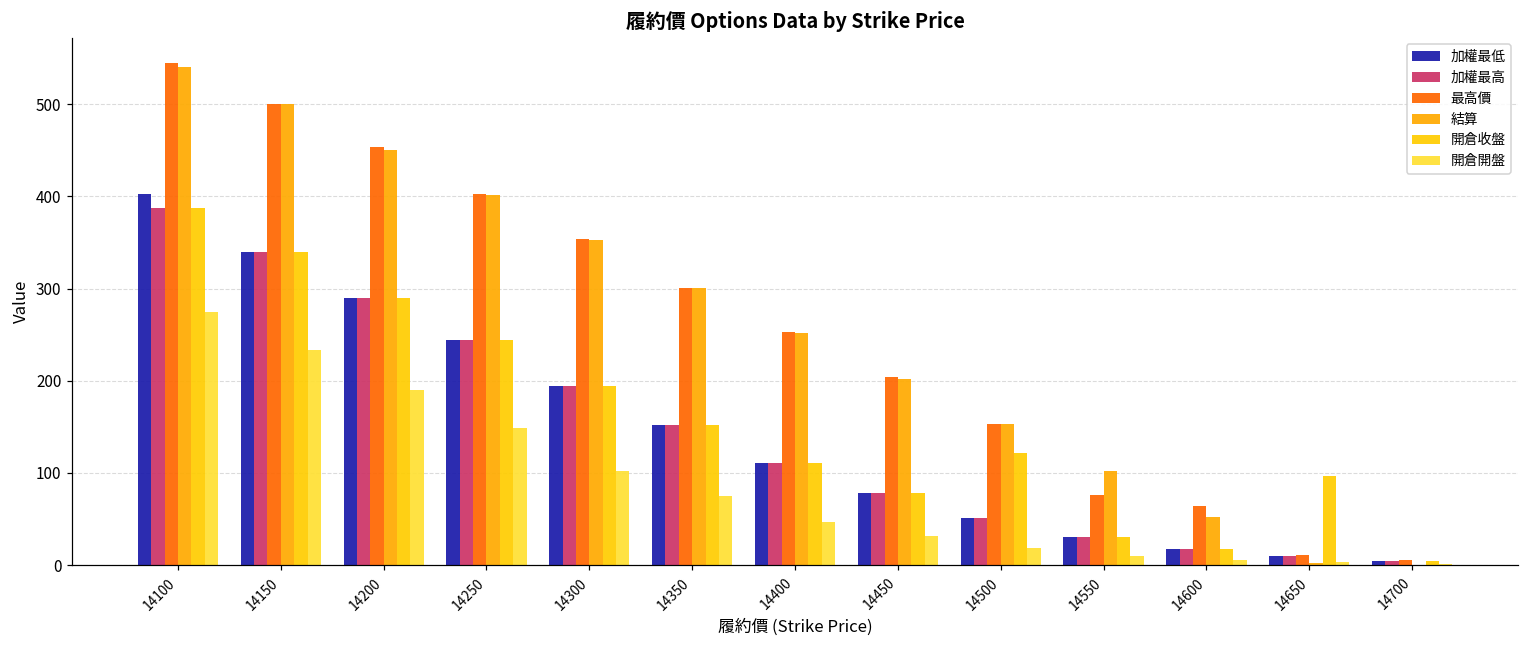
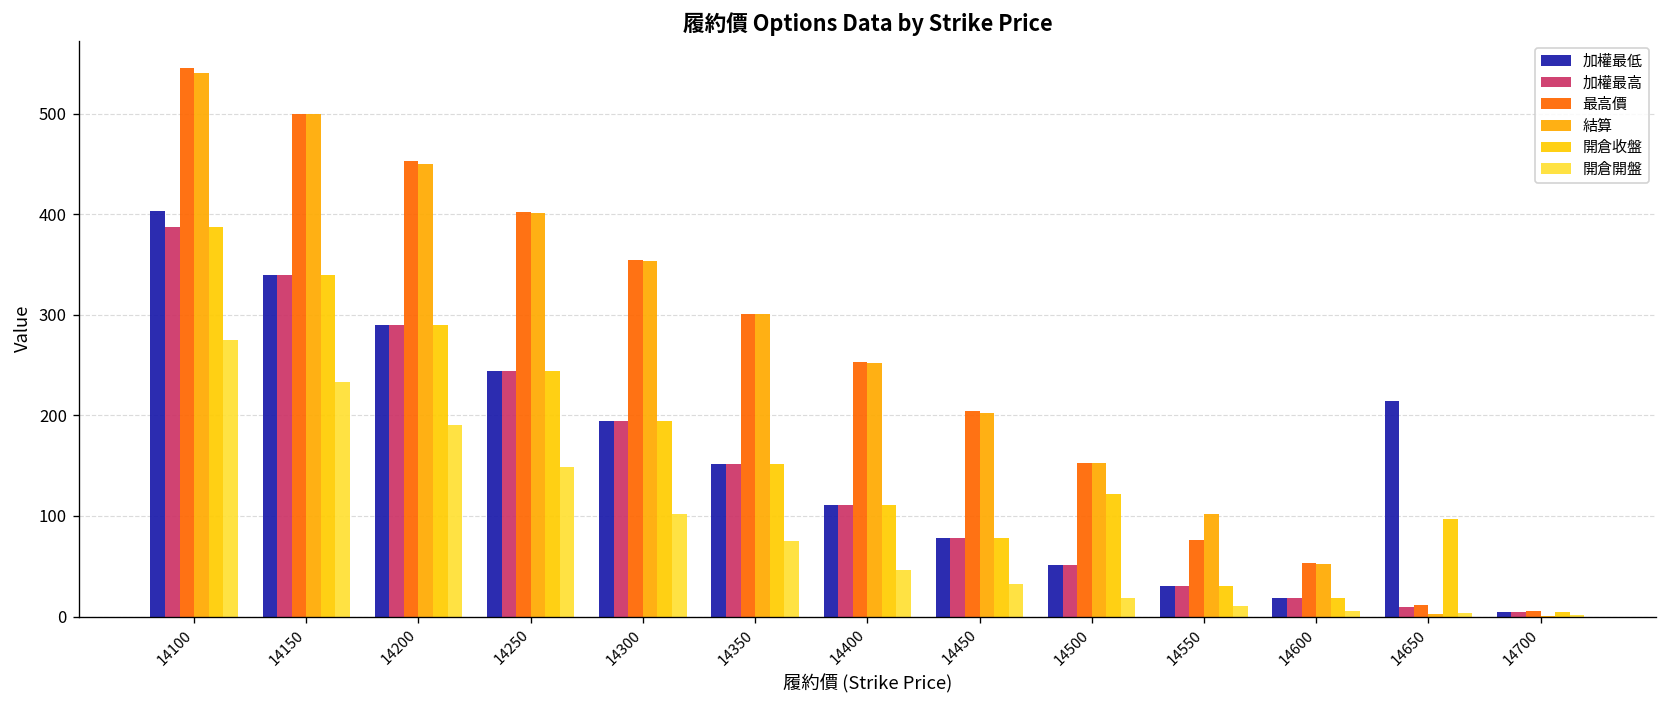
最高價, 14600: 60 -> 50
加權最低, 14650: 10 -> 210
